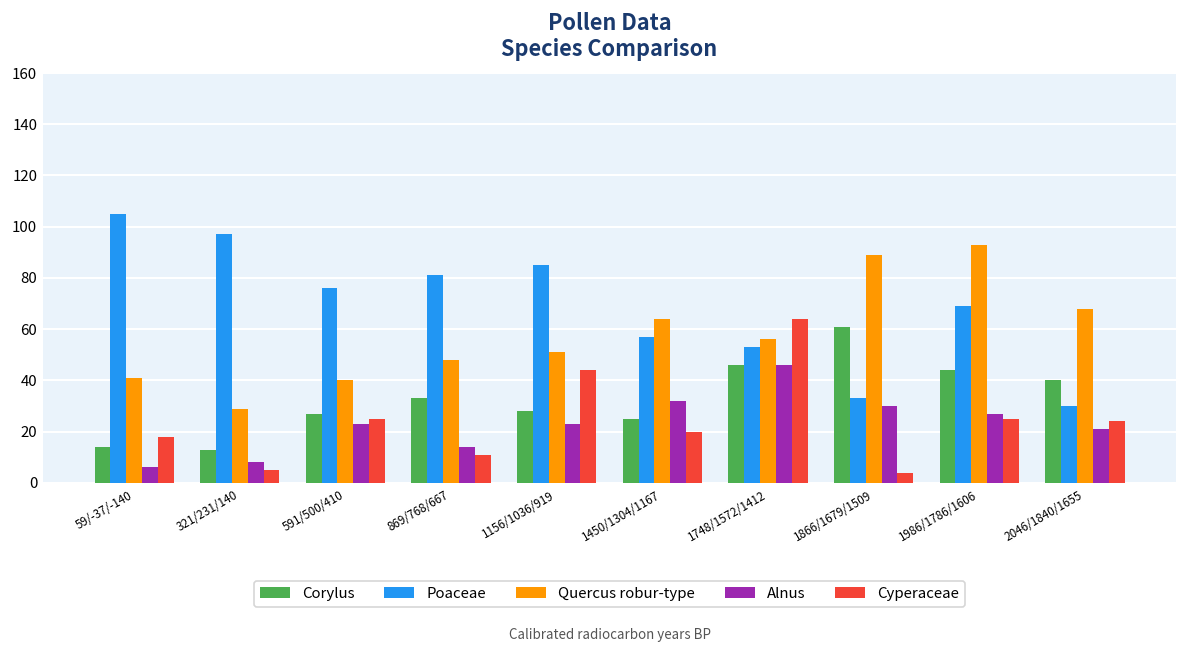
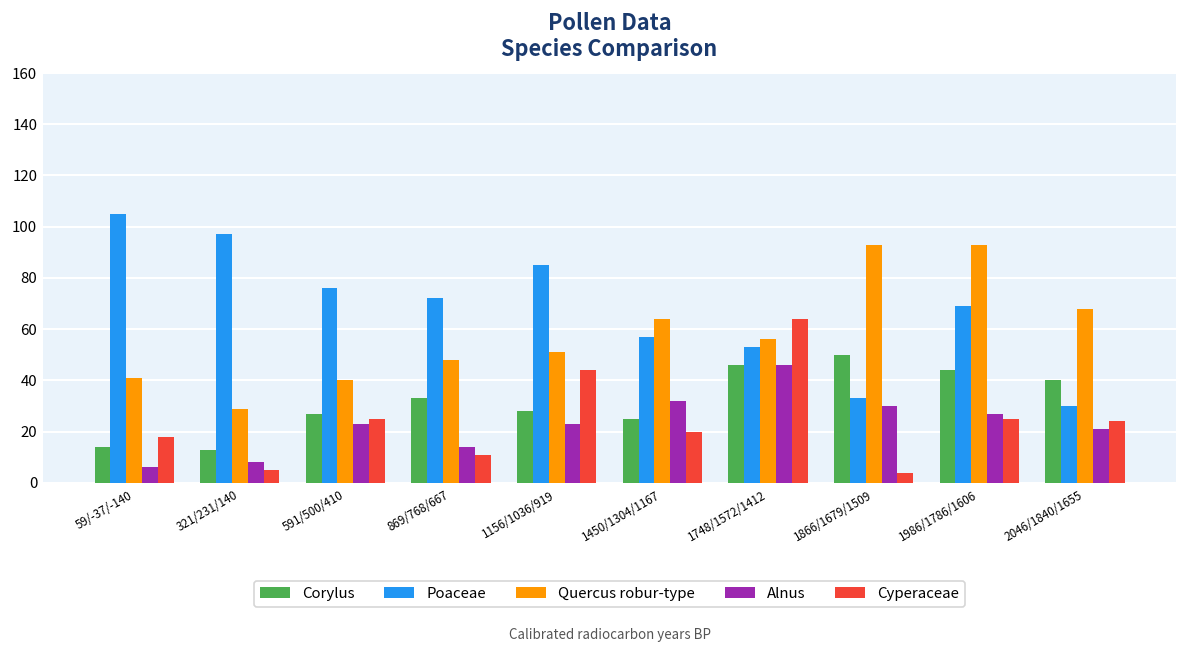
Poaceae, 869/768/667: 81 -> 72
Corylus, 1866/1679/1509: 61 -> 50
Quercus robur-type, 1866/1679/1509: 89 -> 93
